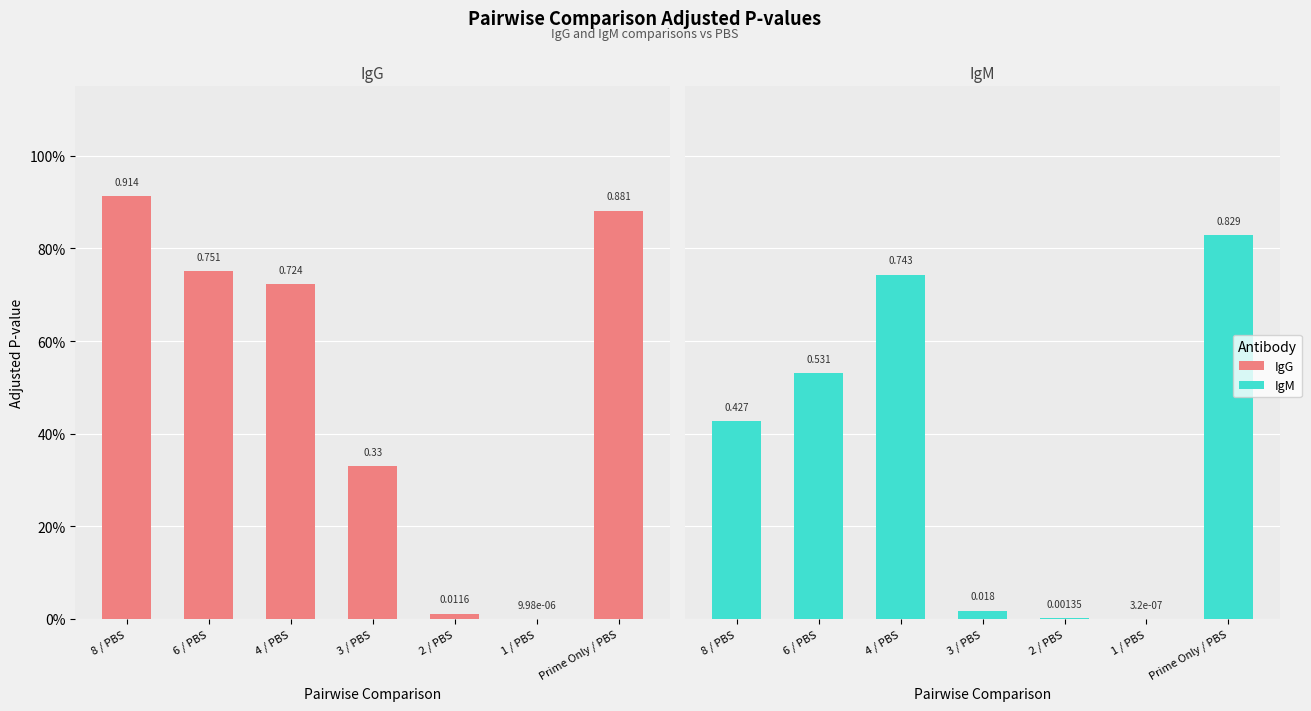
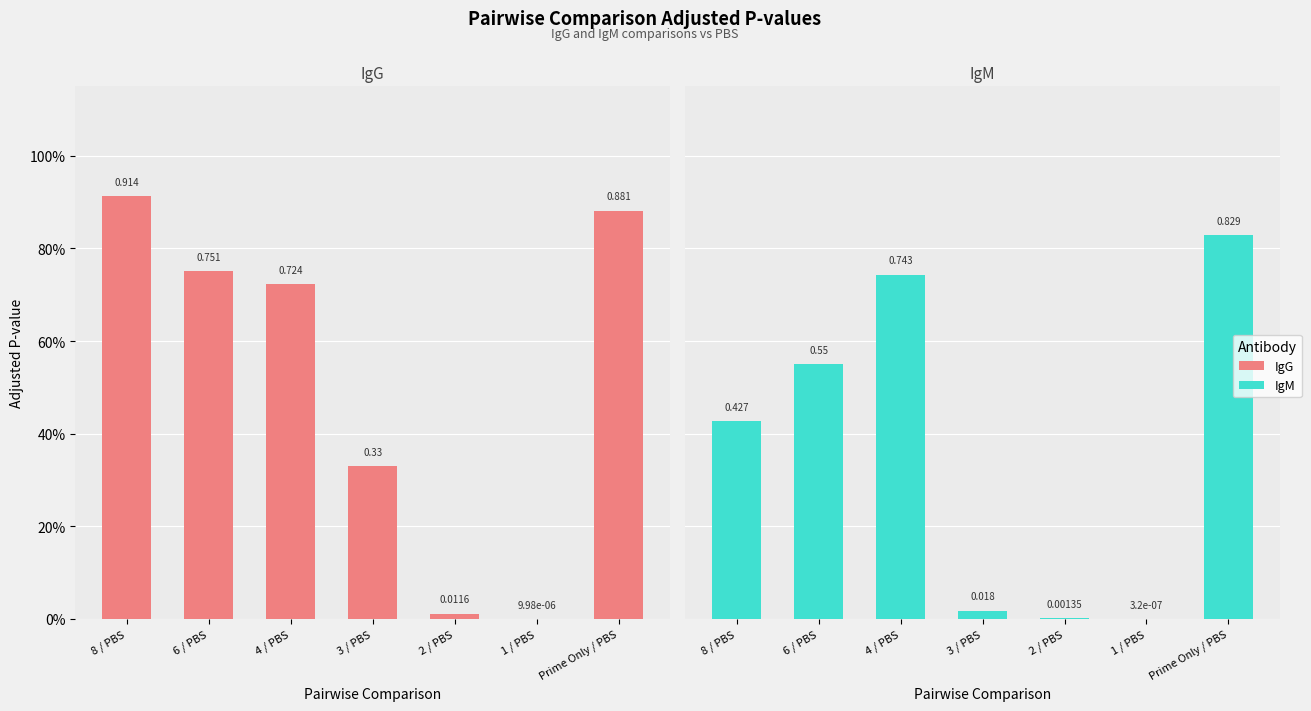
IgM, 6 / PBS: 0.531 -> 0.55
